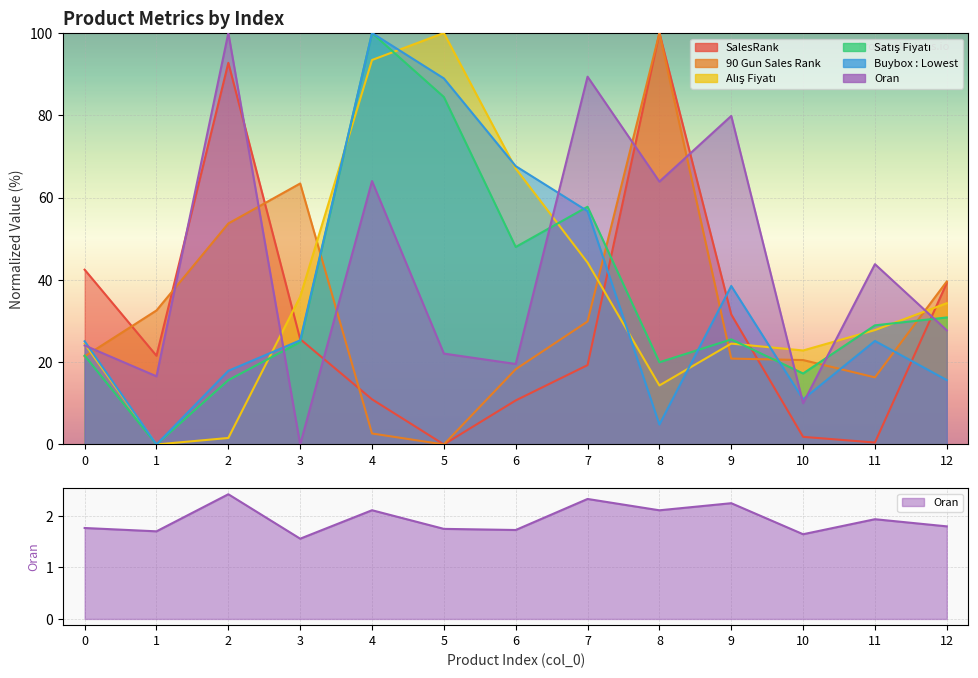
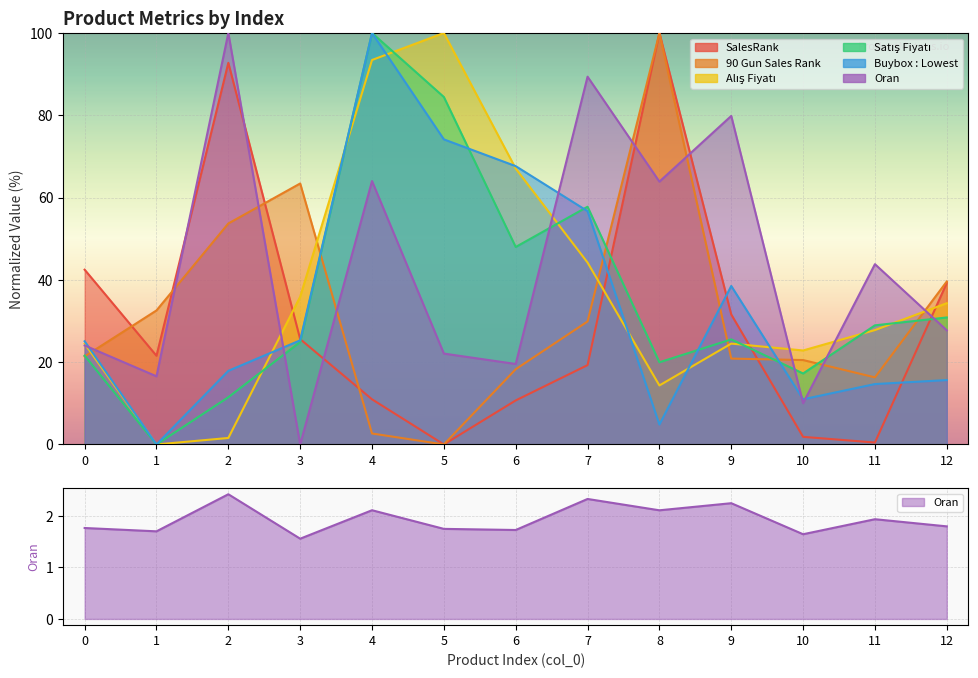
Product Metrics by Index, Satış Fiyatı, 2: 16 -> 11
Product Metrics by Index, Buybox : Lowest, 5: 89 -> 74
Product Metrics by Index, Buybox : Lowest, 11: 25 -> 15
